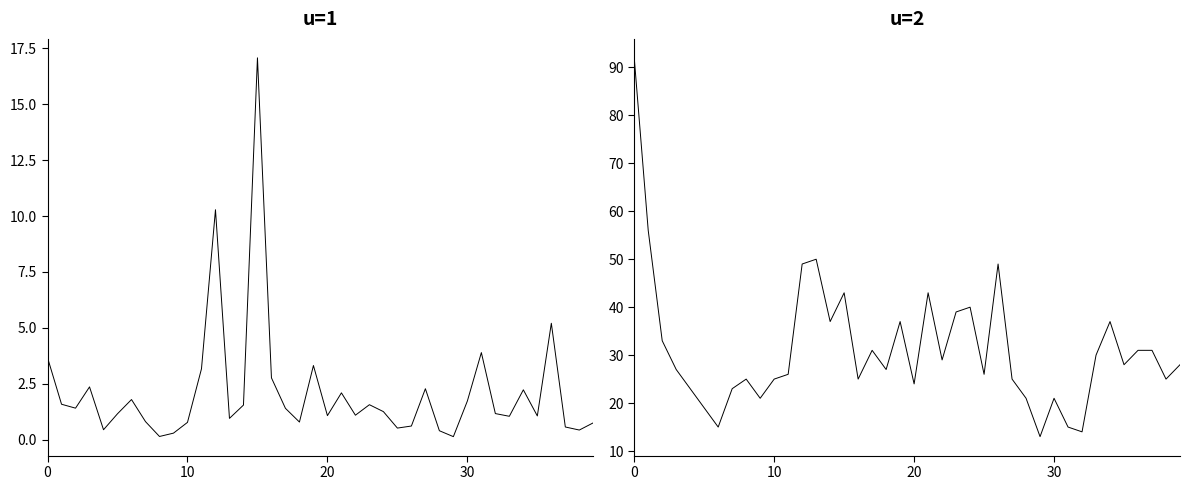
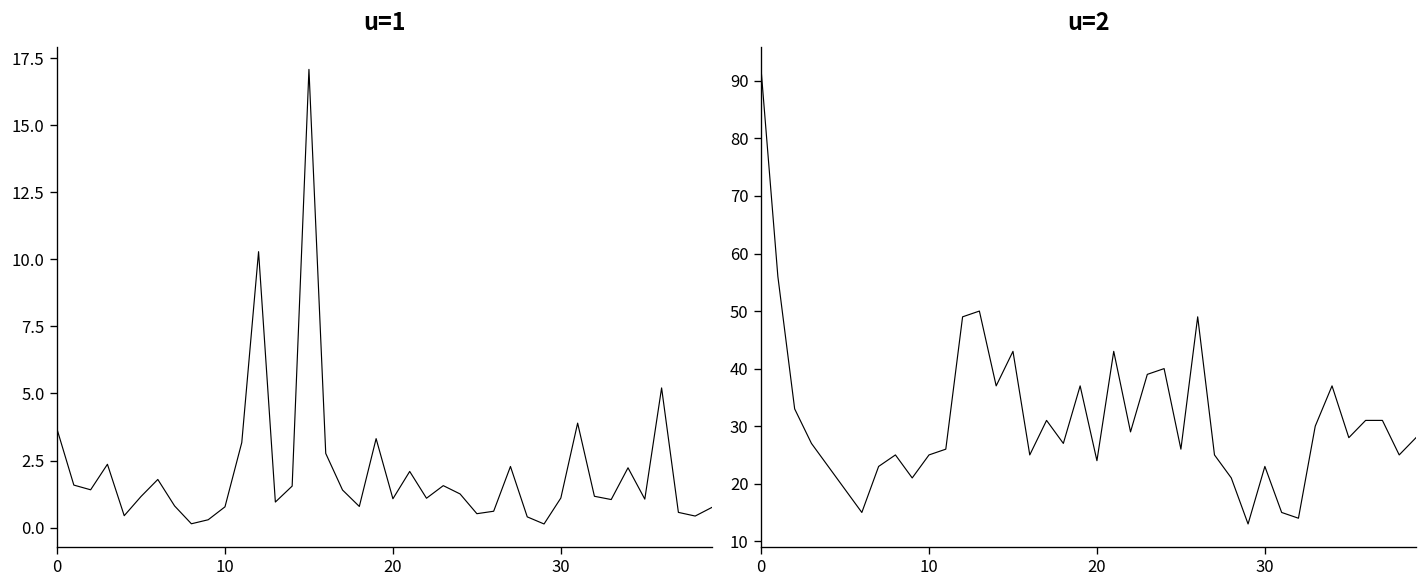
u=1, 30: 1.7 -> 1.1
u=2, 30: 21 -> 23
